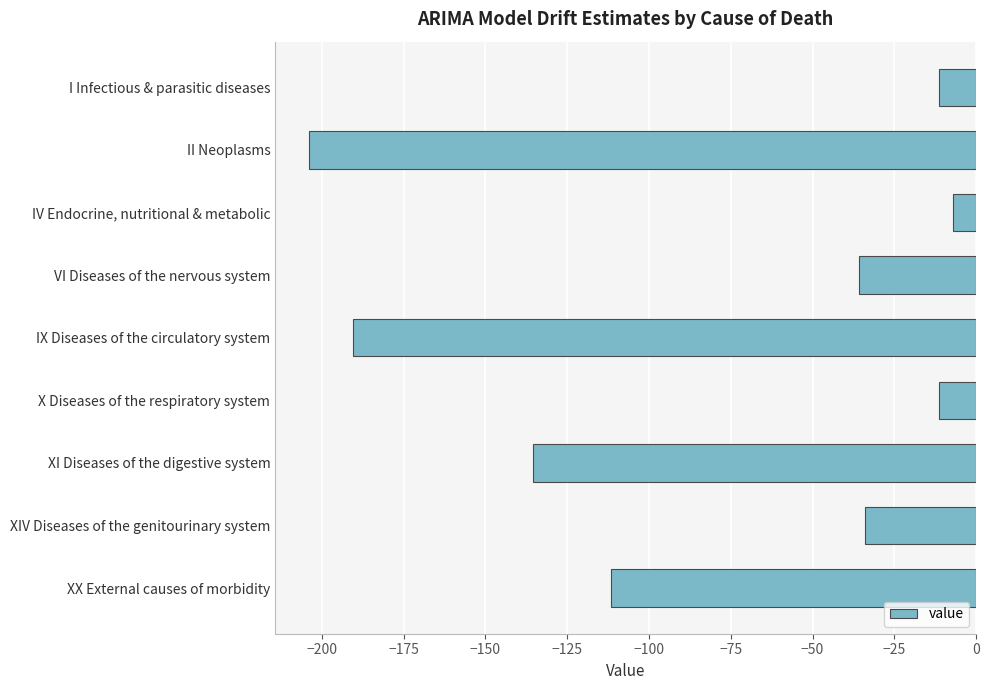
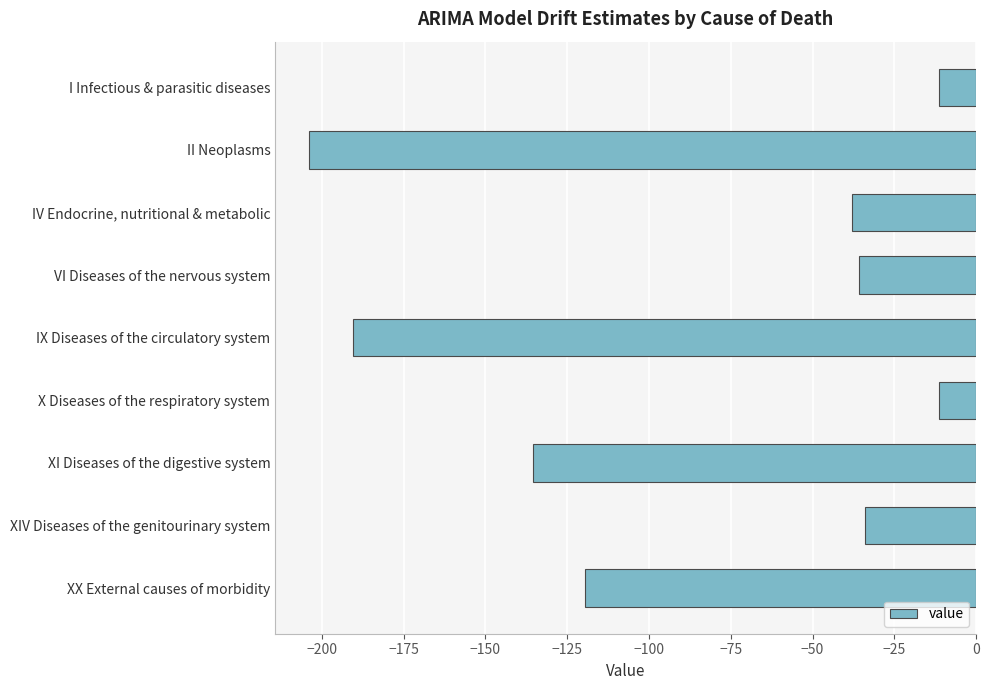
IV Endocrine, nutritional & metabolic: -7 -> -38
XX External causes of morbidity: -112 -> -119
